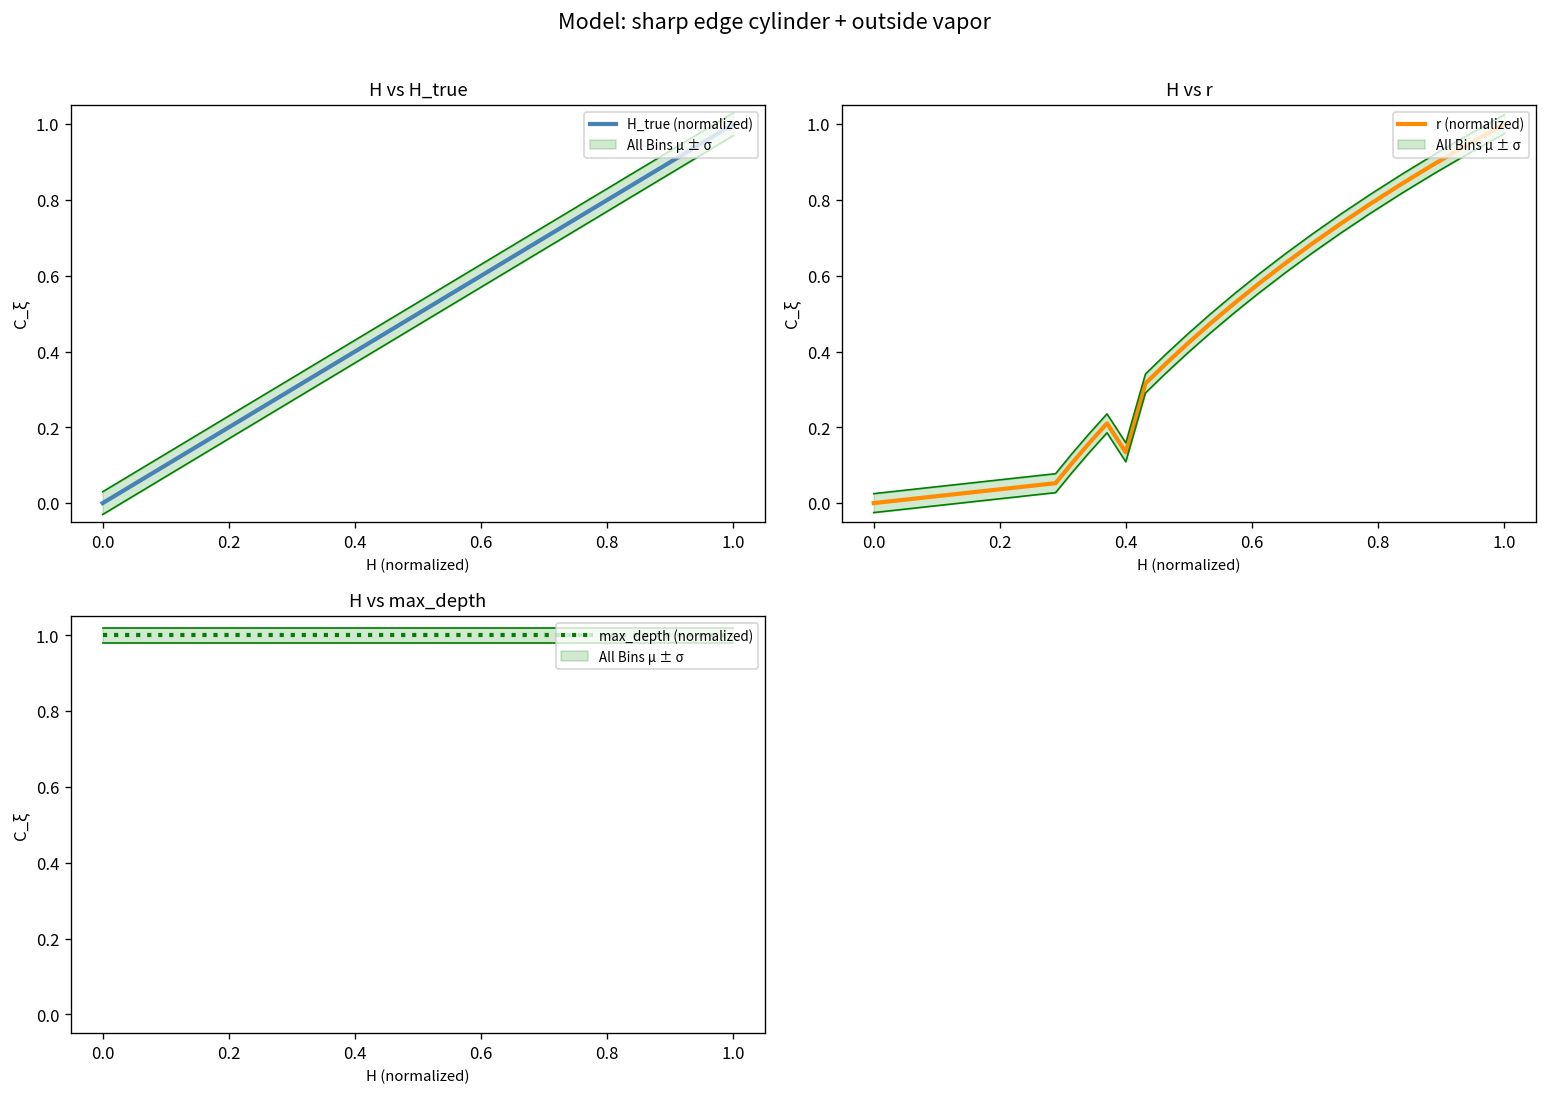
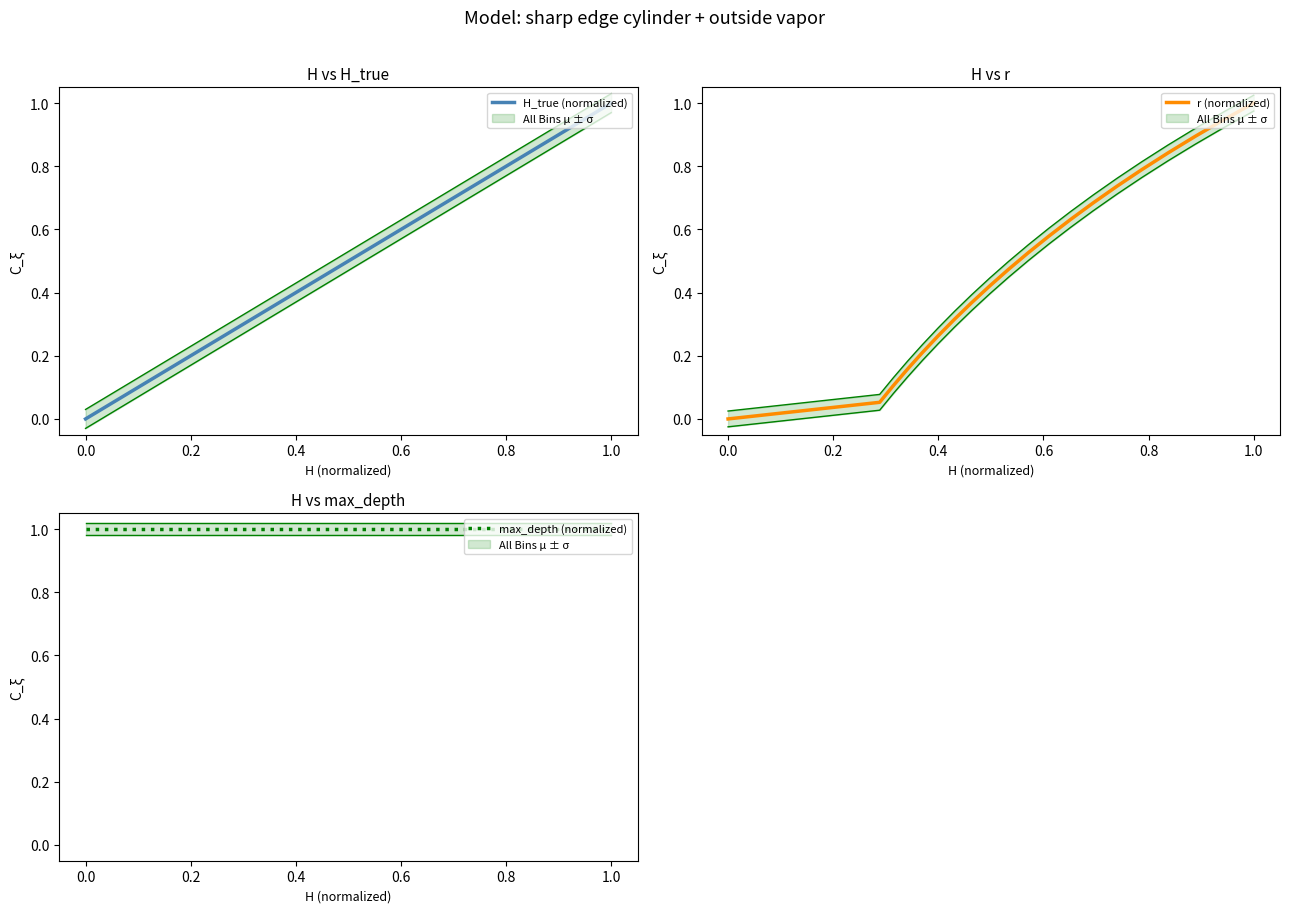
H vs r, r (normalized), 0.4: 0.13 -> 0.26
